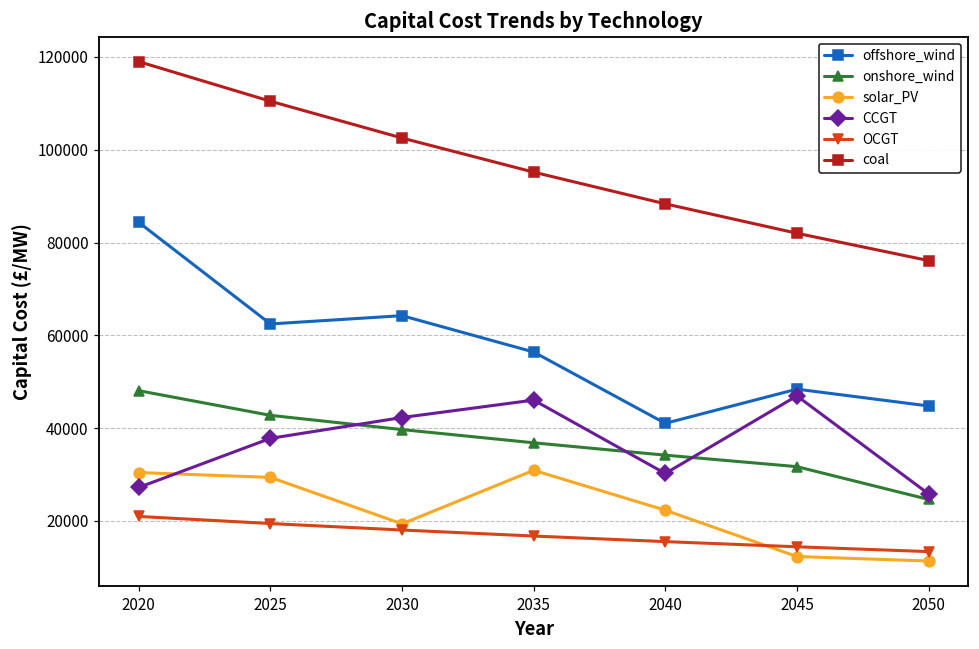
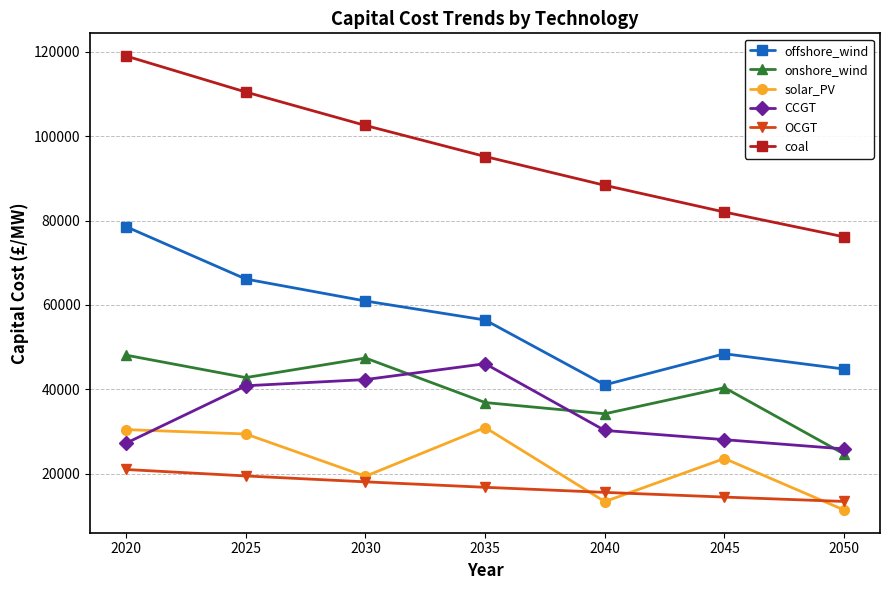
offshore_wind, 2020: 84000 -> 79000
offshore_wind, 2025: 62000 -> 66000
CCGT, 2025: 38000 -> 41000
offshore_wind, 2030: 64000 -> 61000
onshore_wind, 2030: 40000 -> 47000
solar_PV, 2040: 22000 -> 13000
onshore_wind, 2045: 32000 -> 40000
solar_PV, 2045: 12000 -> 24000
CCGT, 2045: 47000 -> 28000
